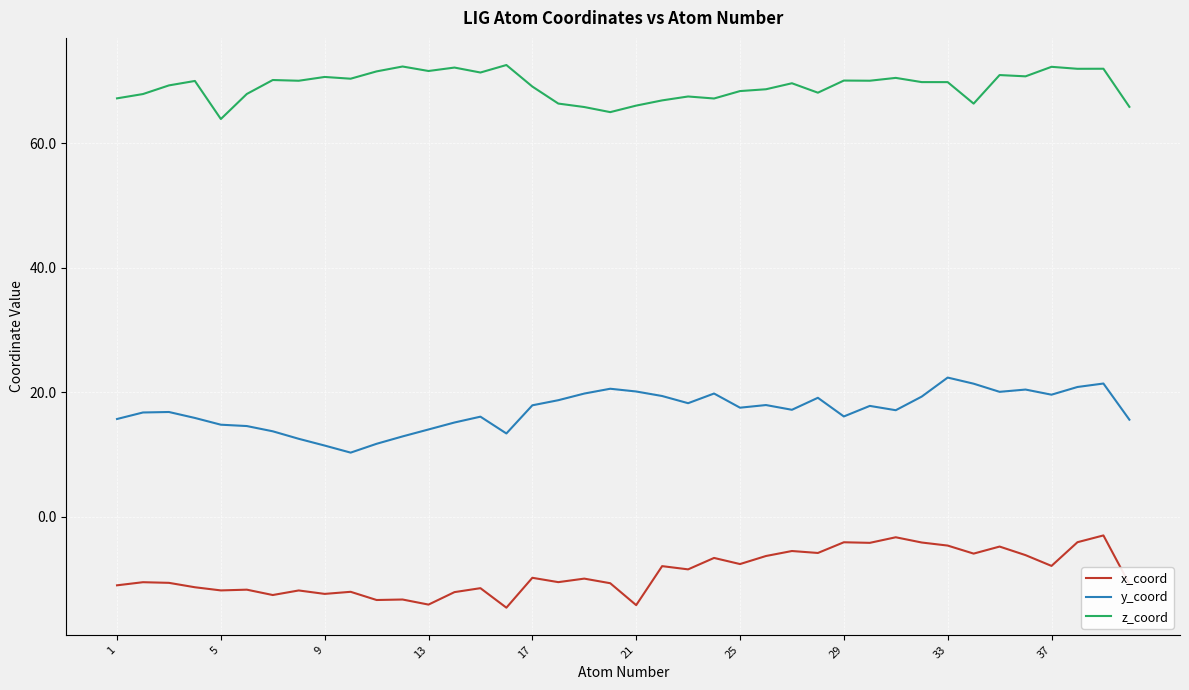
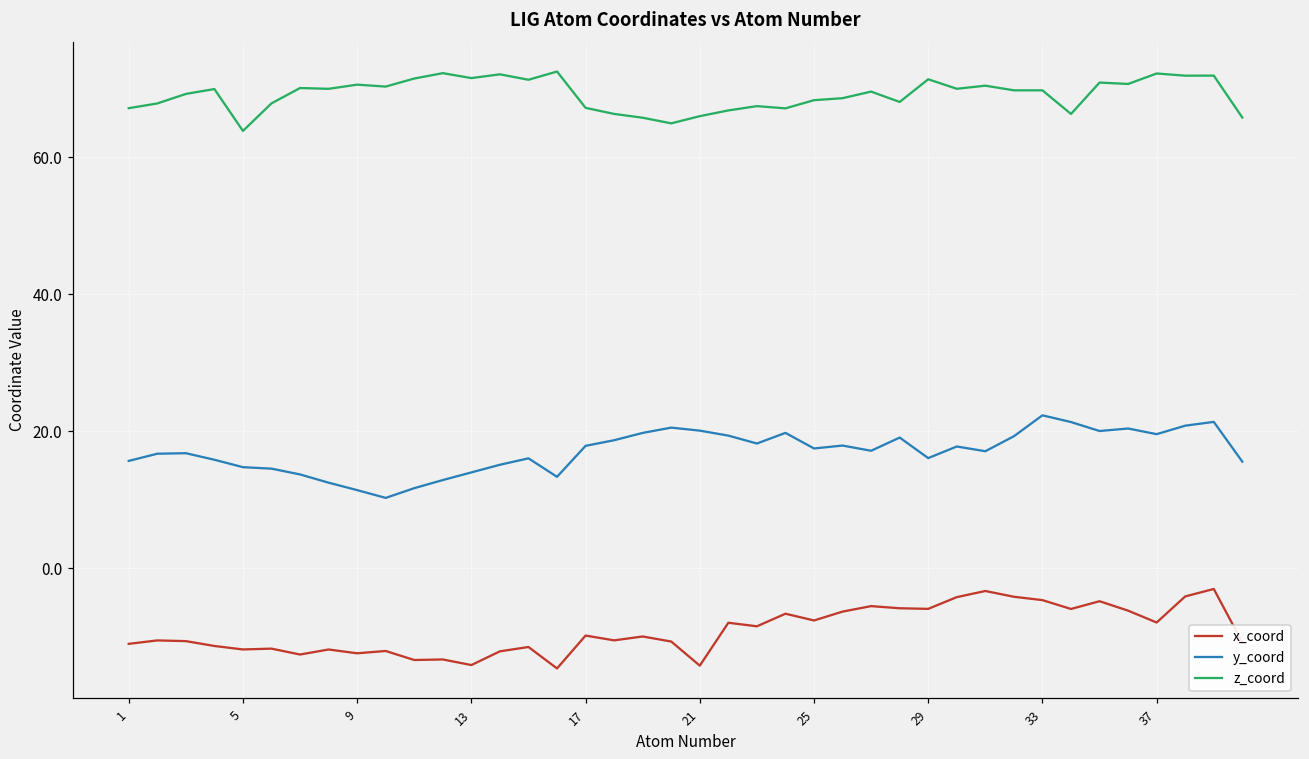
z_coord, 17: 69 -> 67
x_coord, 29: -4 -> -6
z_coord, 29: 70 -> 71
